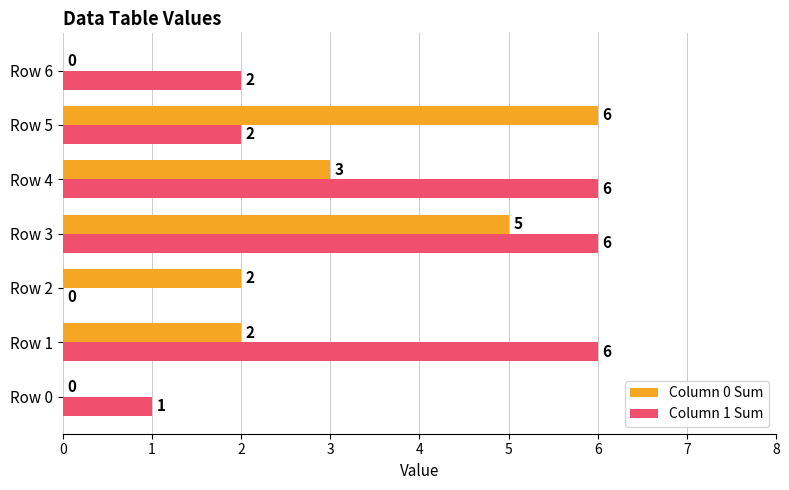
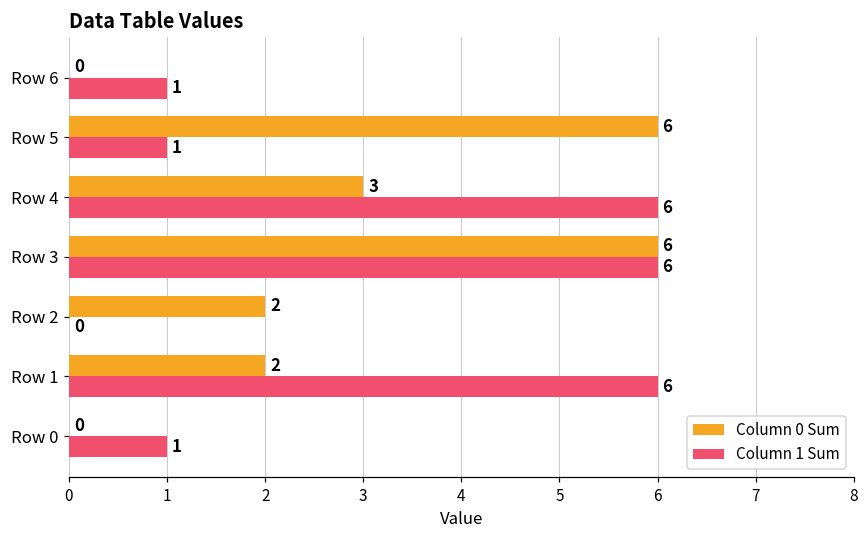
Column 1 Sum, Row 6: 2 -> 1
Column 1 Sum, Row 5: 2 -> 1
Column 0 Sum, Row 3: 5 -> 6
